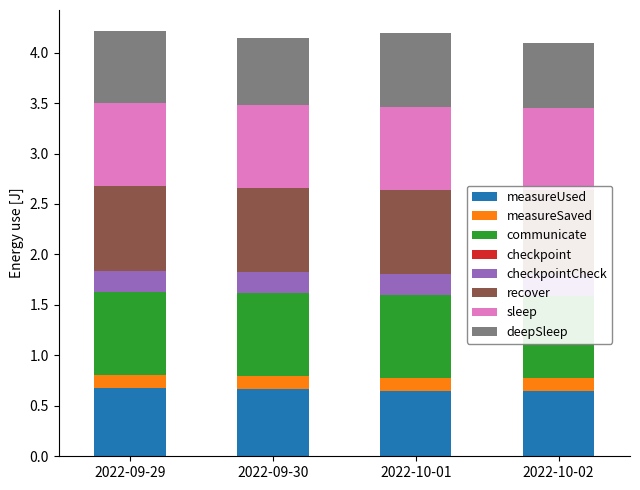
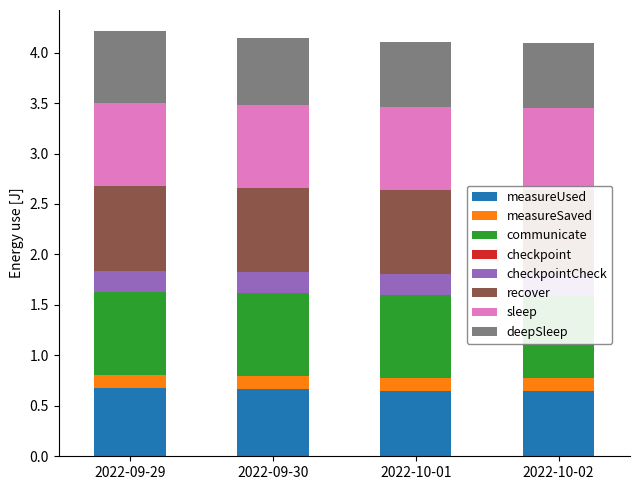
deepSleep, 2022-10-01: 0.74 -> 0.64
